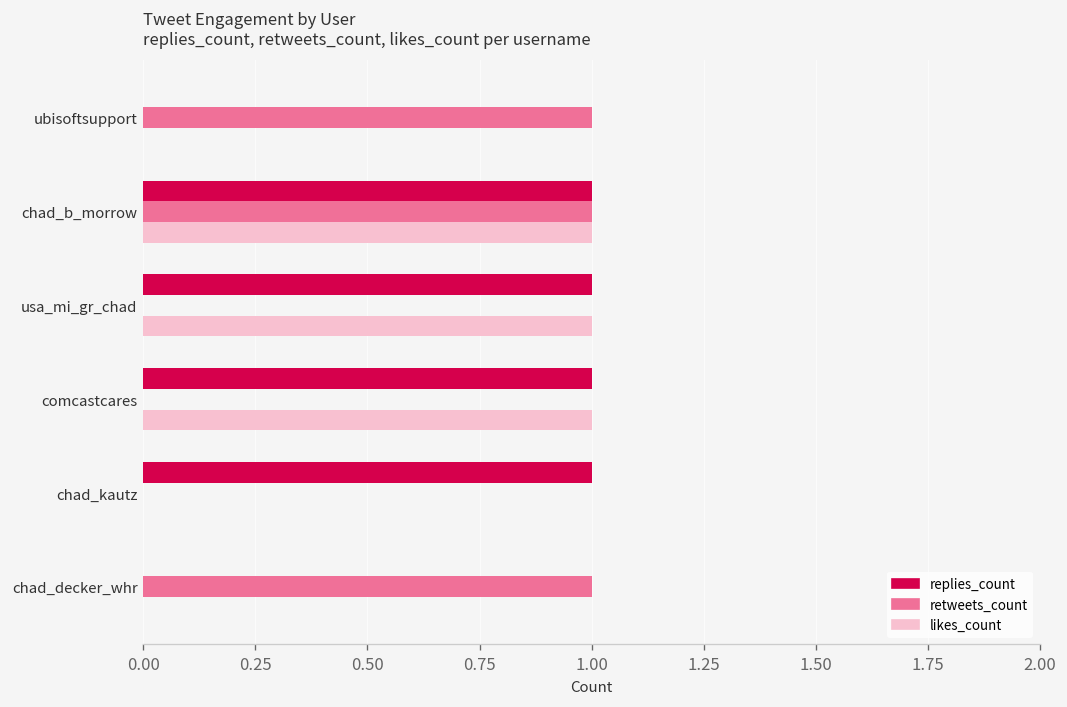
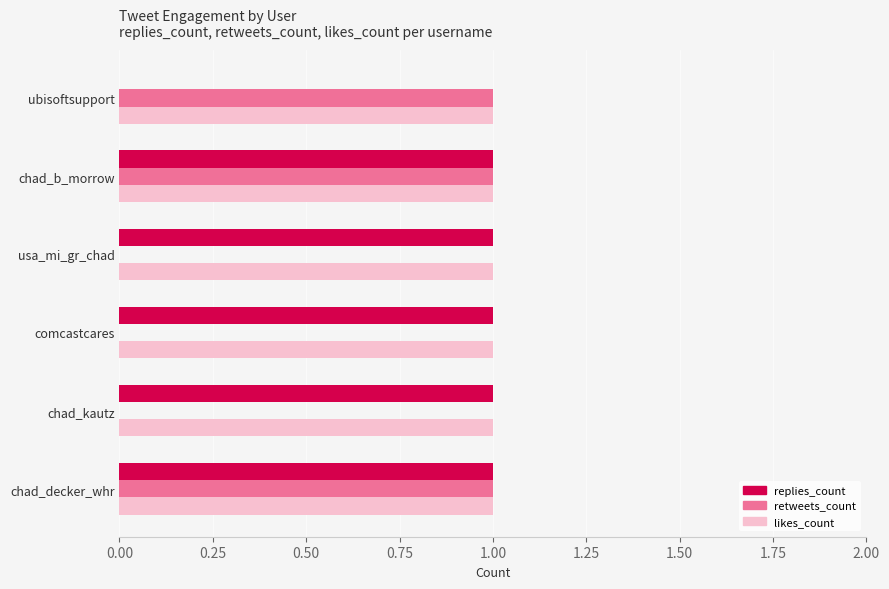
likes_count, ubisoftsupport: 0 -> 1
likes_count, chad_kautz: 0 -> 1
replies_count, chad_decker_whr: 0 -> 1
likes_count, chad_decker_whr: 0 -> 1
